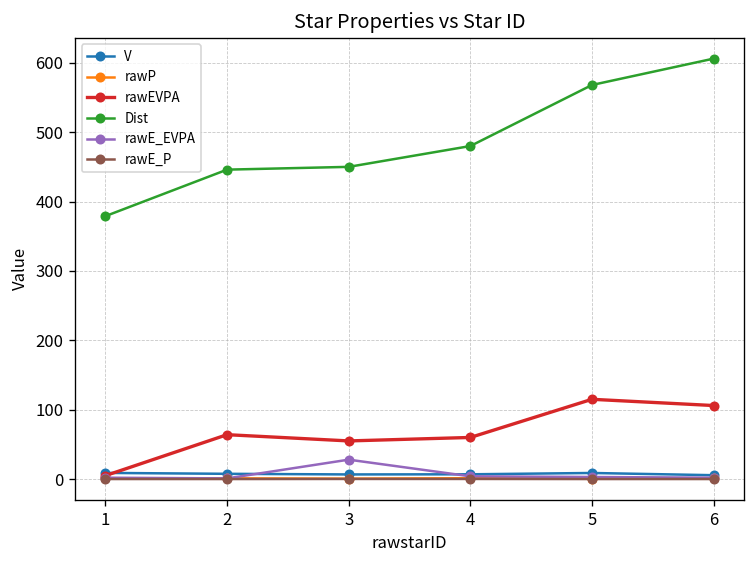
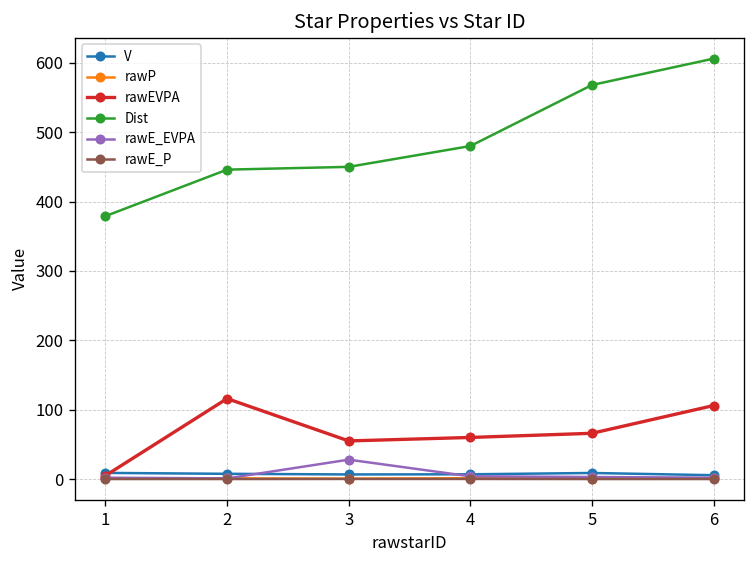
rawEVPA, 2: 60 -> 120
rawEVPA, 5: 120 -> 70
